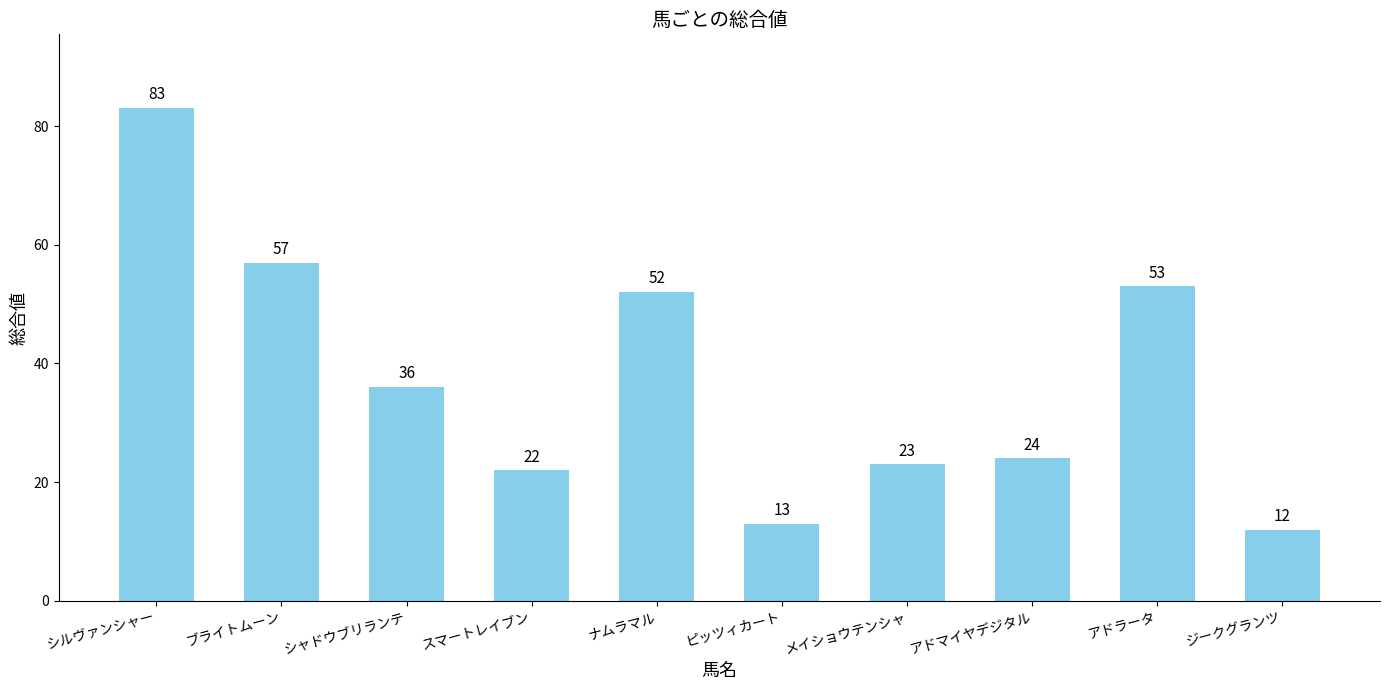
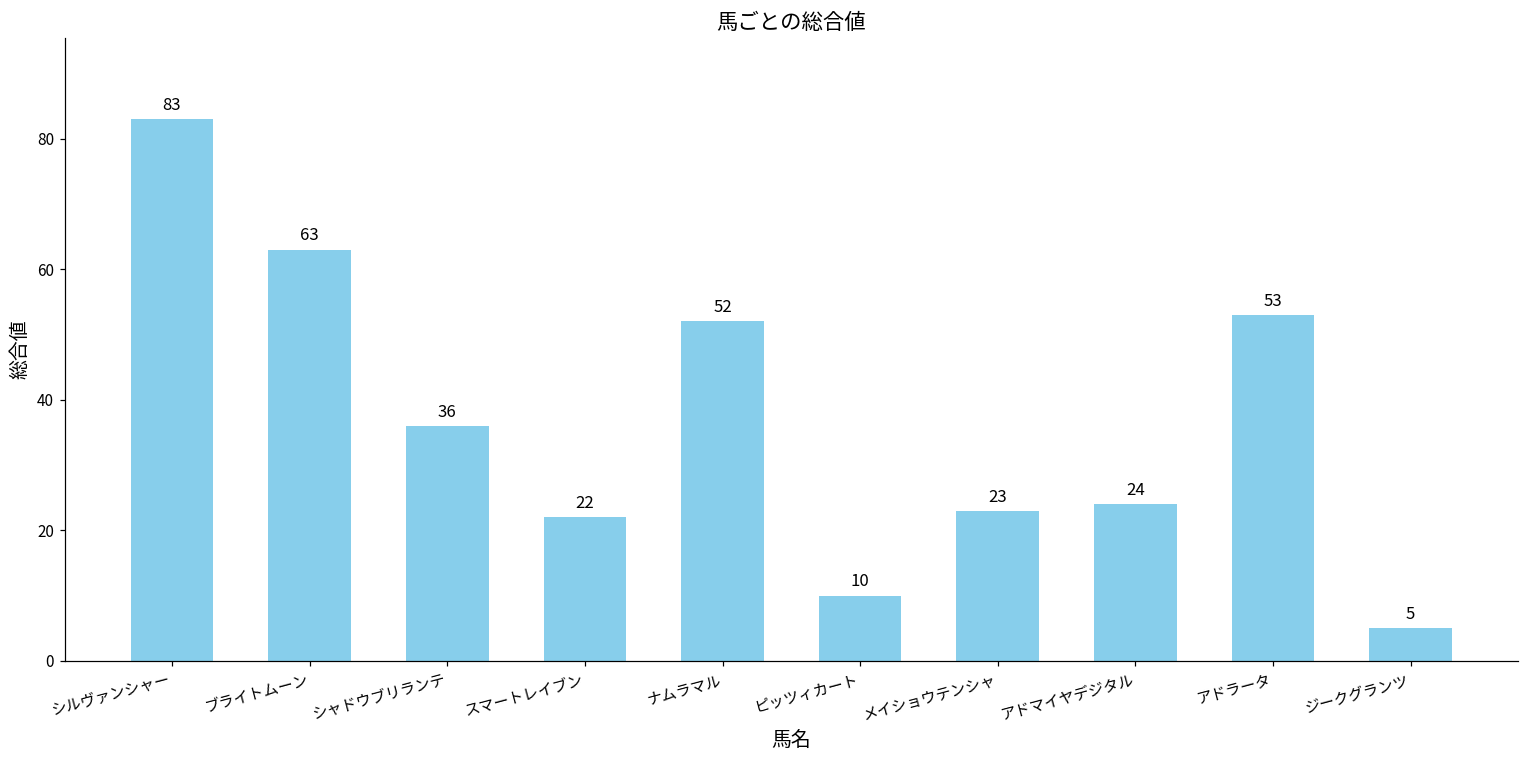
ブライトムーン: 57 -> 63
ピッツィカート: 13 -> 10
ジークグランツ: 12 -> 5
